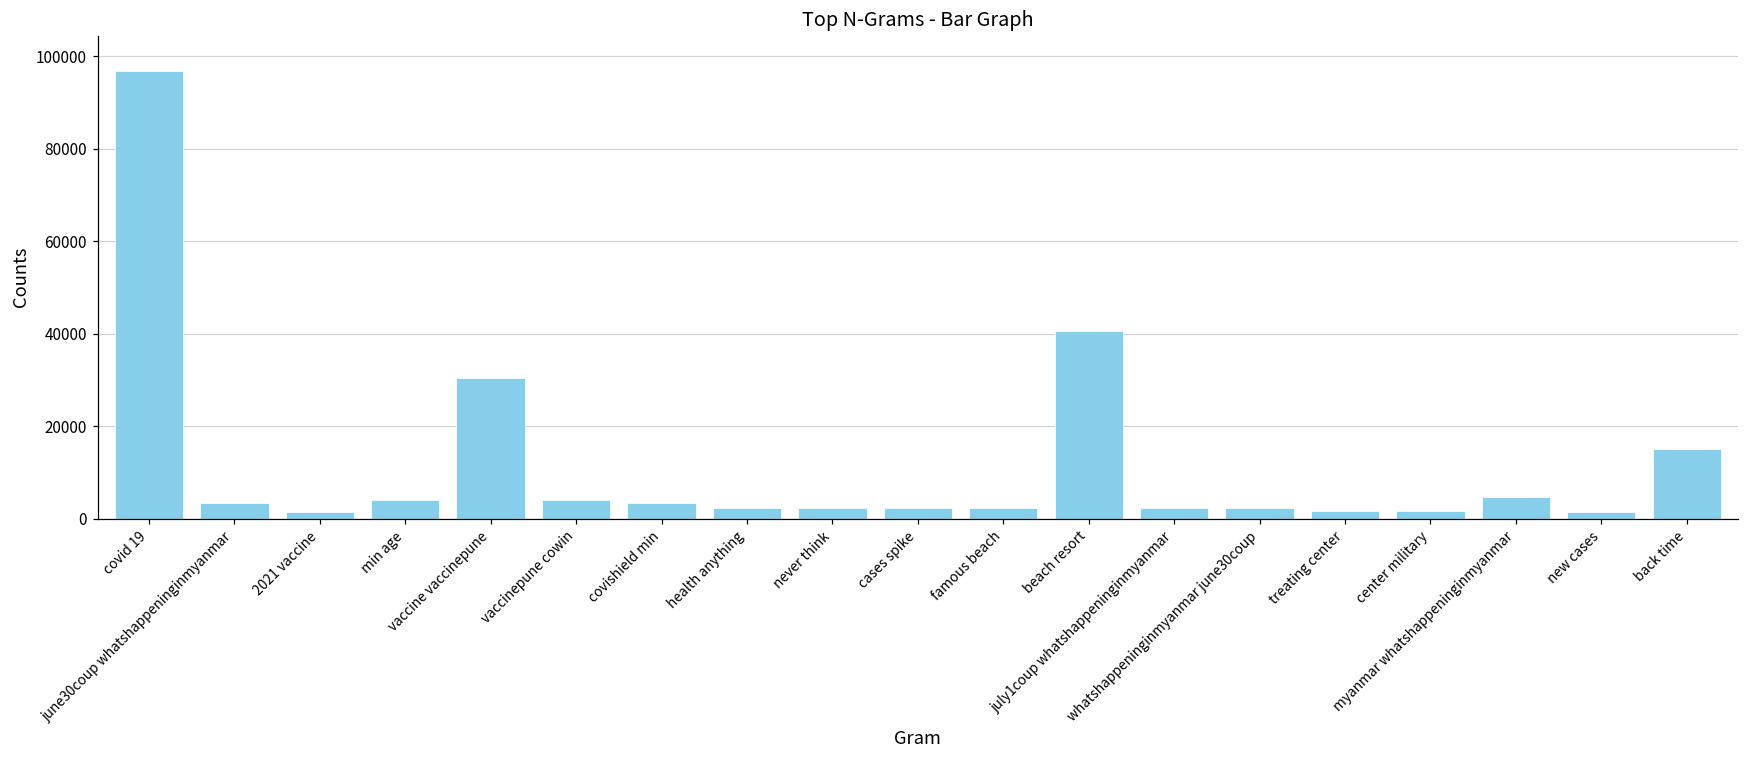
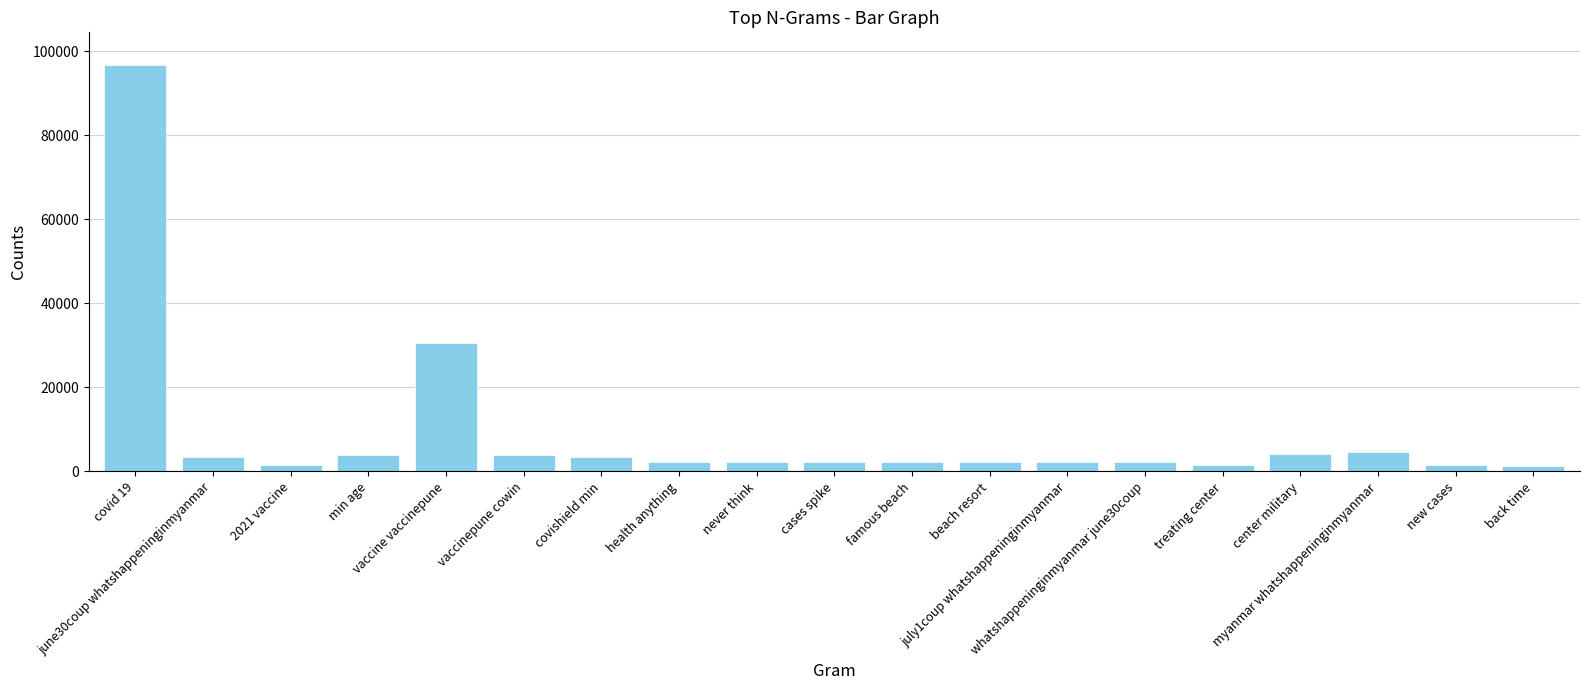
beach resort: 41000 -> 2000
center military: 2000 -> 4000
back time: 15000 -> 1000
